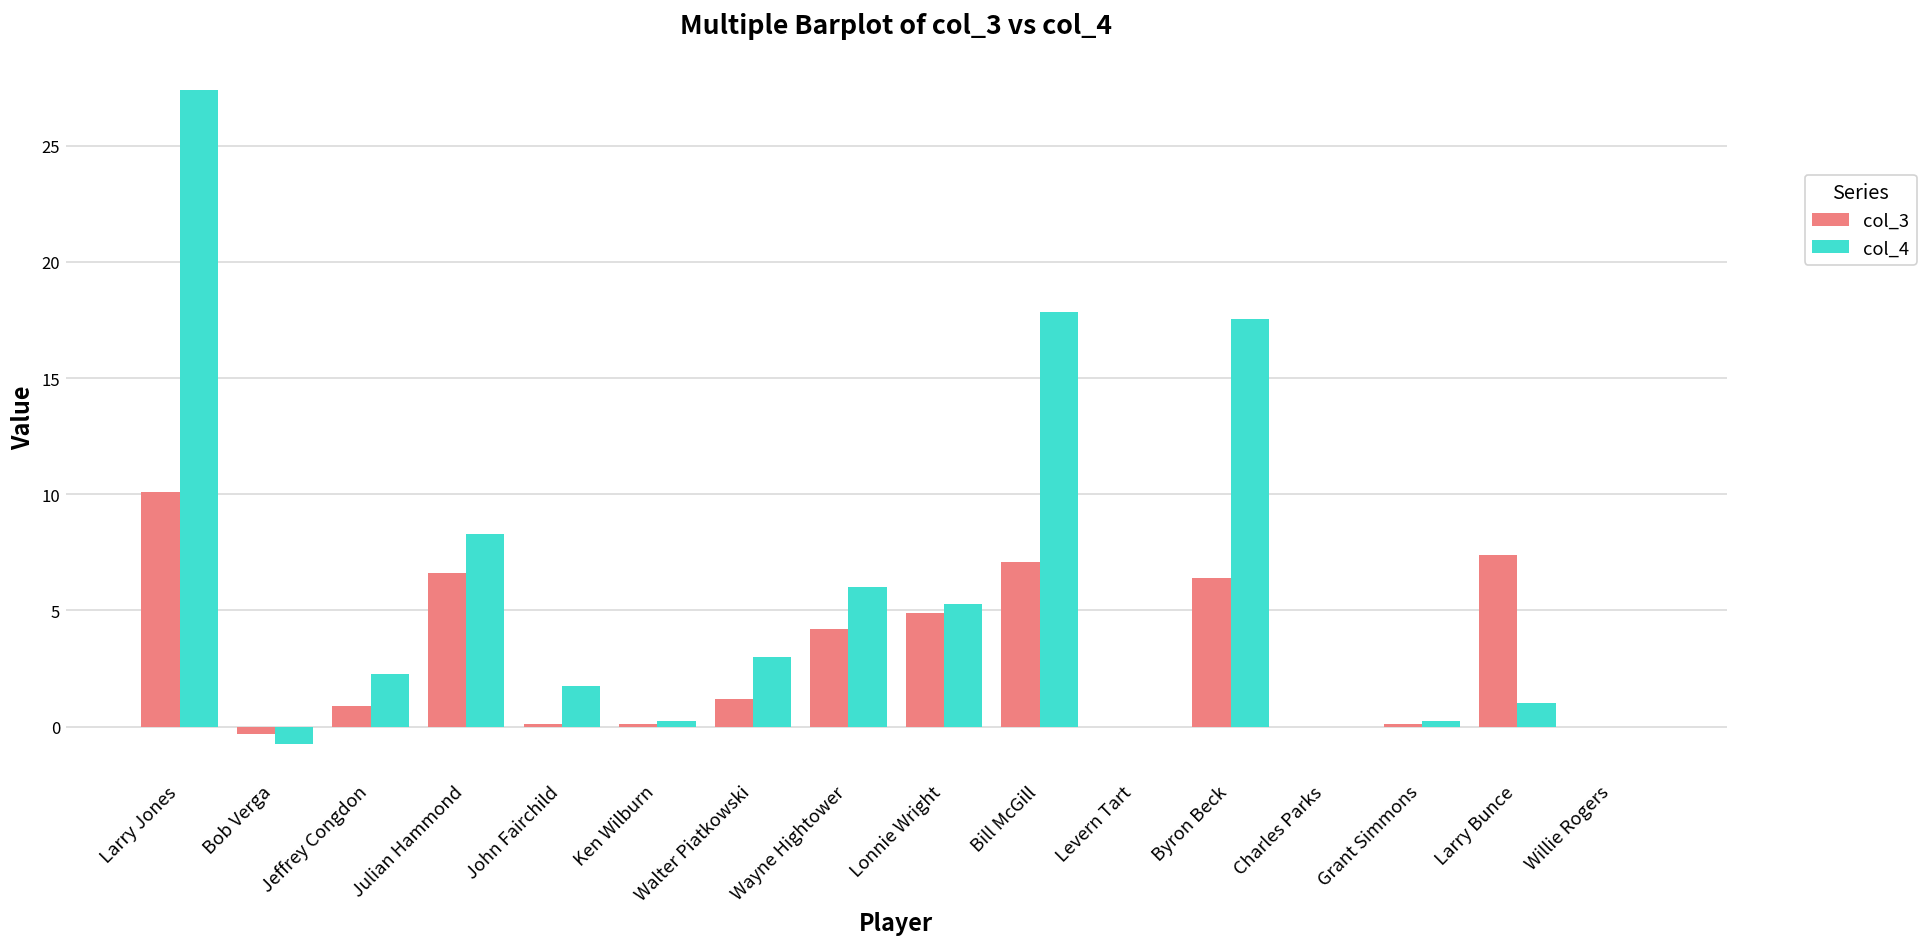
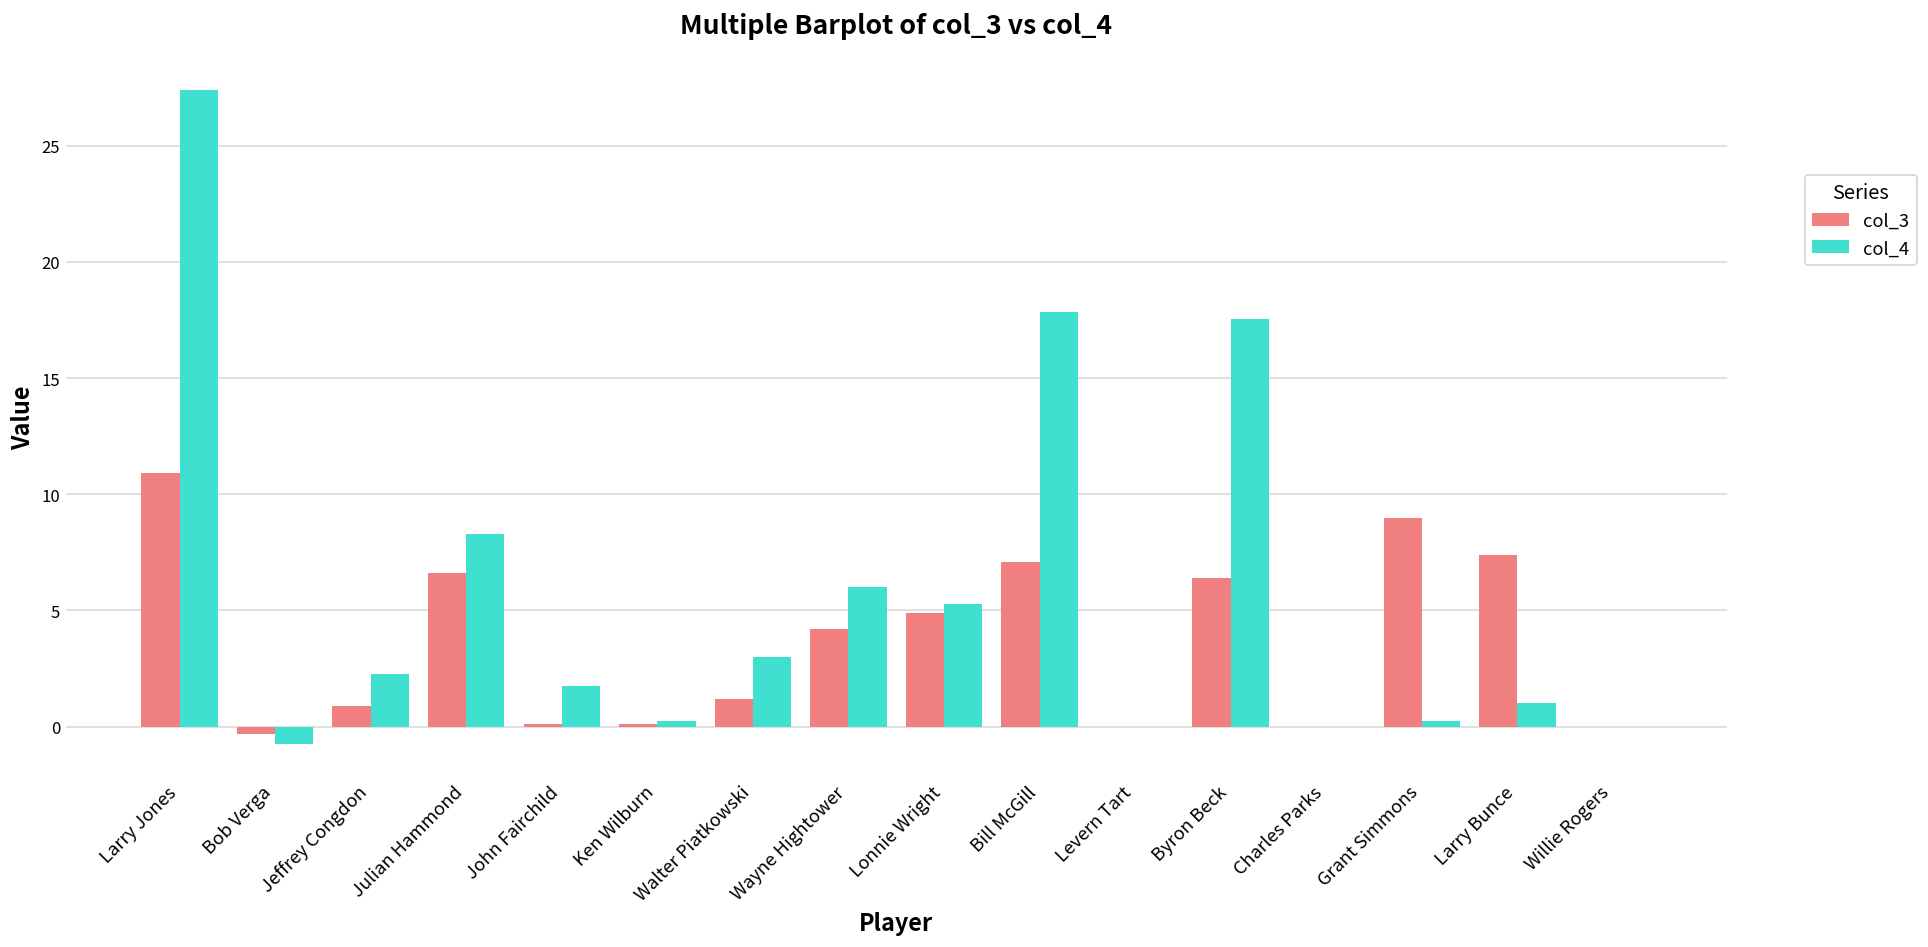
col_3, Larry Jones: 10.1 -> 10.9
col_3, Grant Simmons: 0.1 -> 9.0
